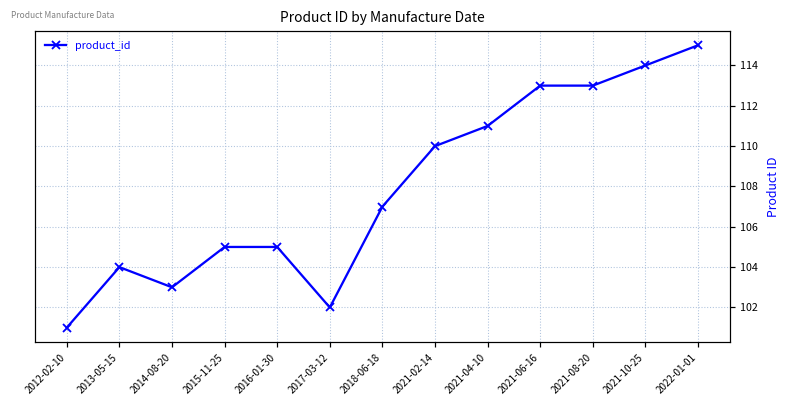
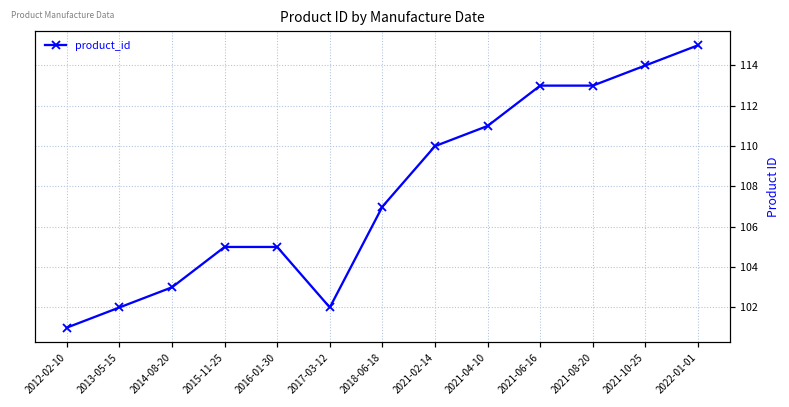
2013-05-15: 104 -> 102
